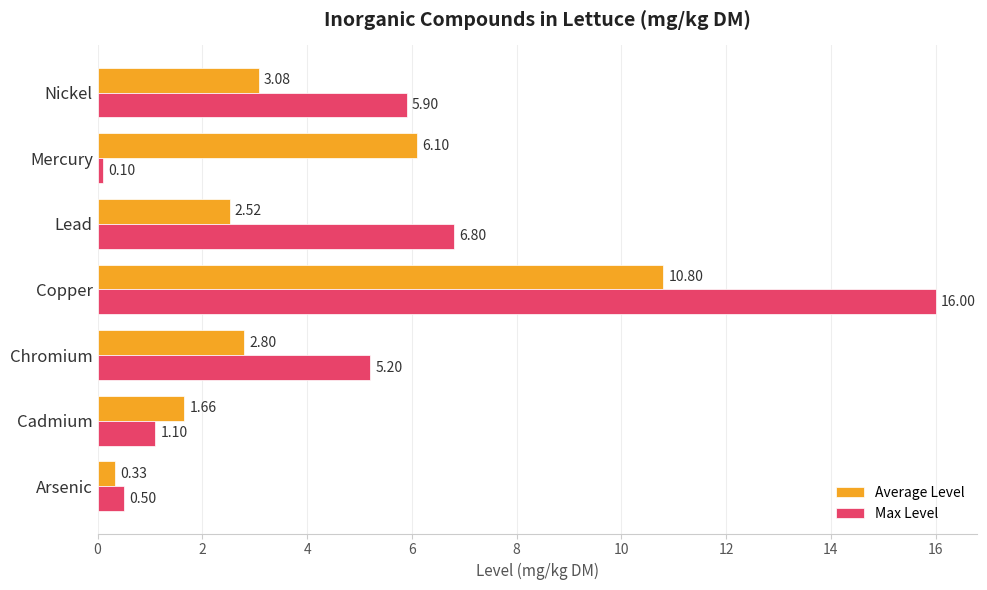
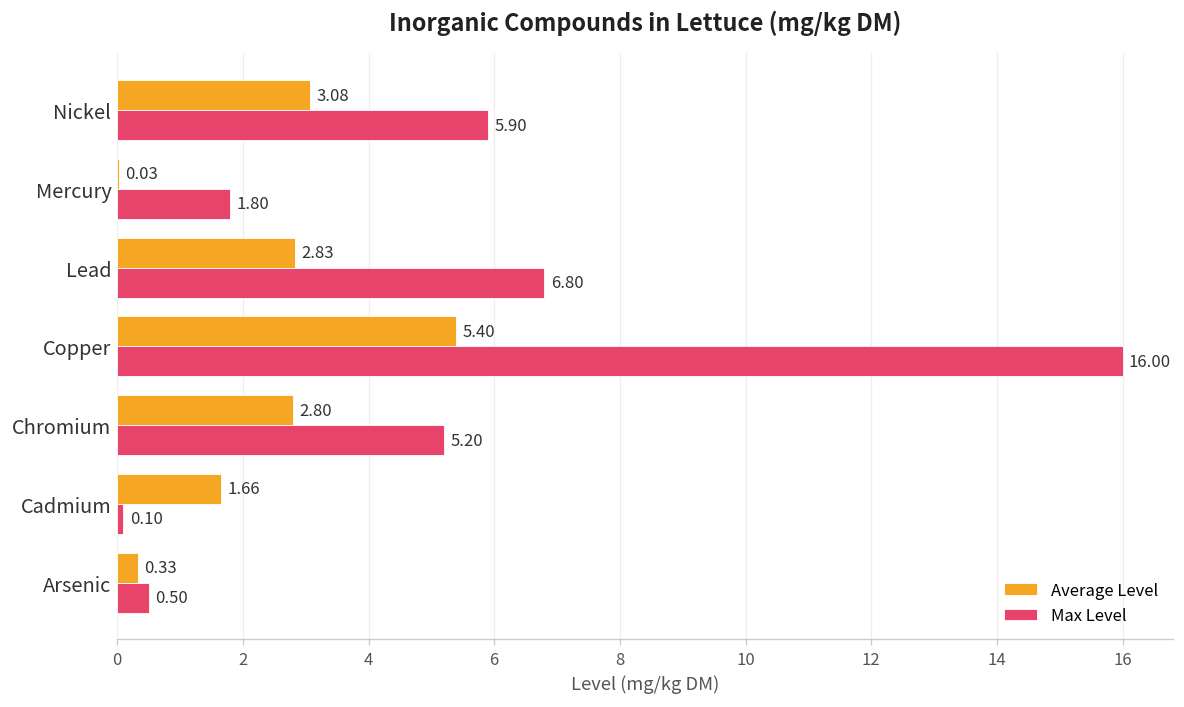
Average Level, Mercury: 6.10 -> 0.03
Max Level, Mercury: 0.10 -> 1.80
Average Level, Lead: 2.52 -> 2.83
Average Level, Copper: 10.80 -> 5.40
Max Level, Cadmium: 1.10 -> 0.10
